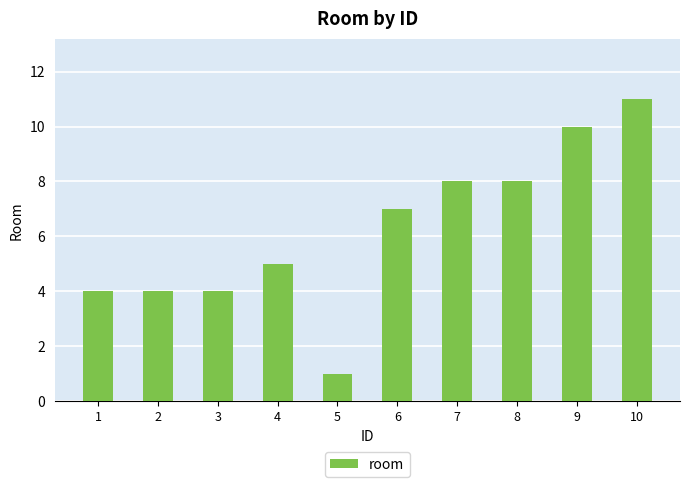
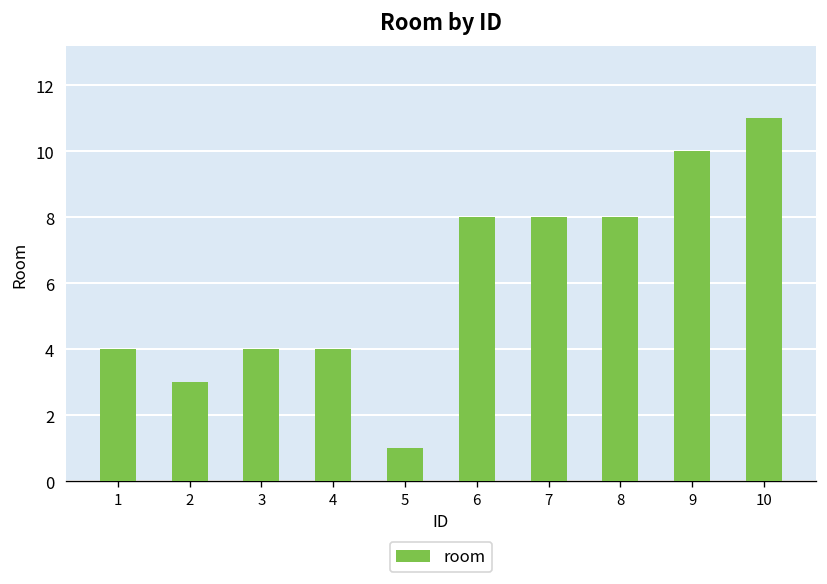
2: 4 -> 3
4: 5 -> 4
6: 7 -> 8
